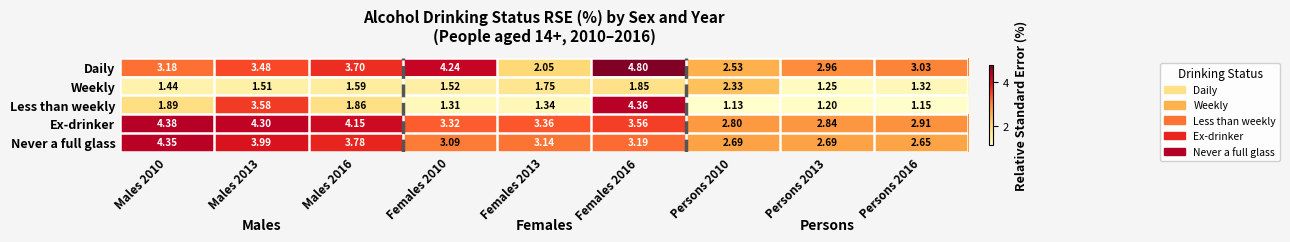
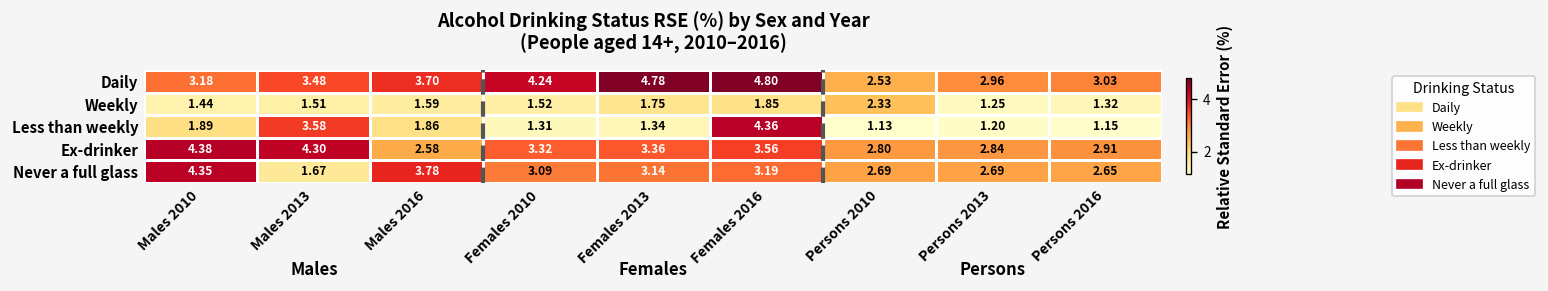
Daily, Females 2013: 2.05 -> 4.78
Ex-drinker, Males 2016: 4.15 -> 2.58
Never a full glass, Males 2013: 3.99 -> 1.67
